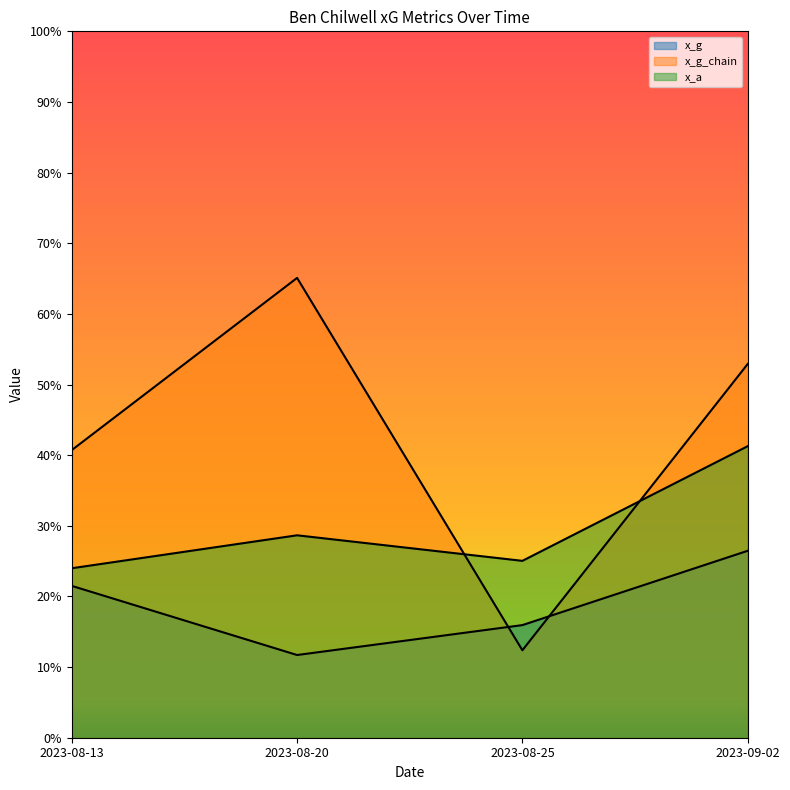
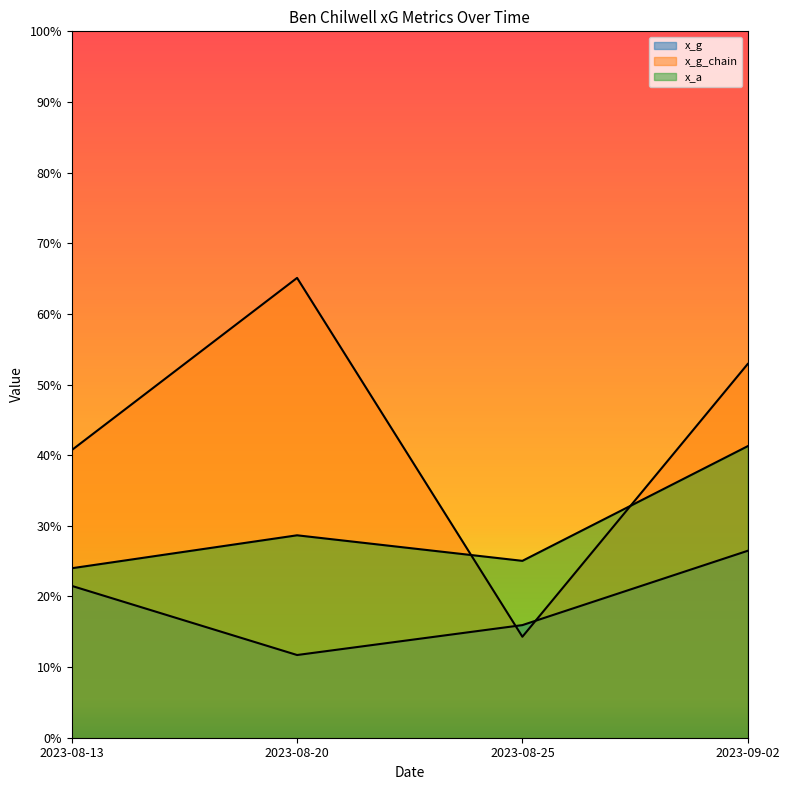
x_g_chain, 2023-08-25: 12% -> 14%
